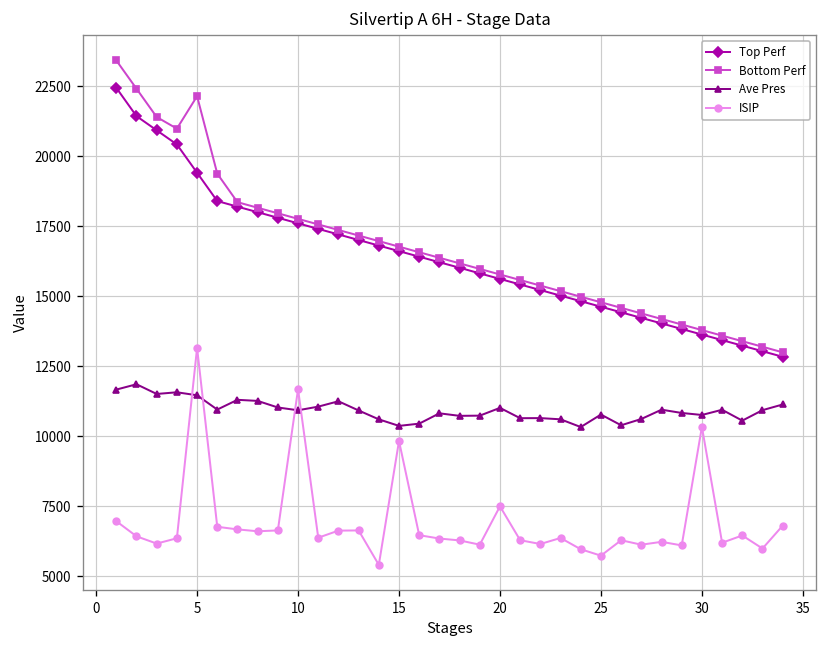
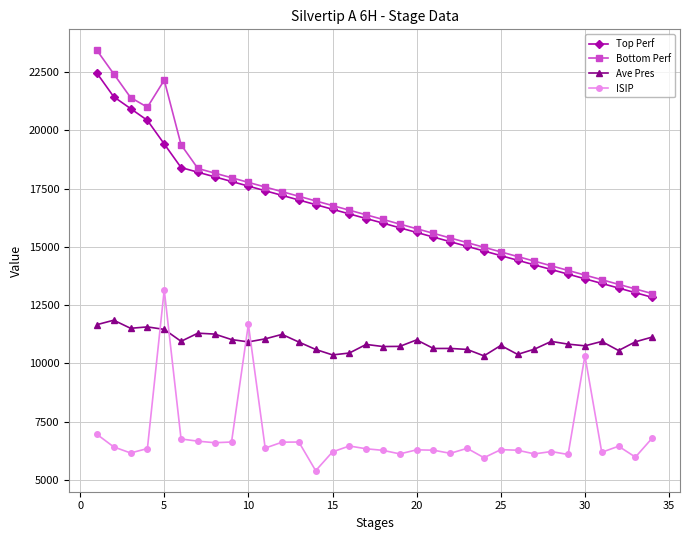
ISIP, 15: 9800 -> 6200
ISIP, 20: 7500 -> 6300
ISIP, 25: 5700 -> 6300
